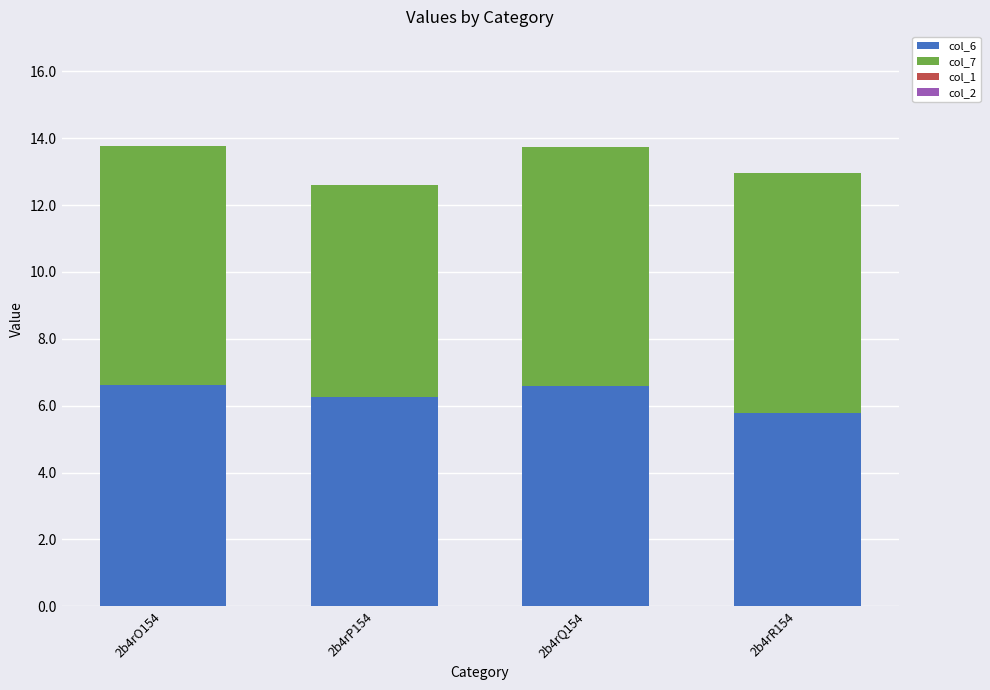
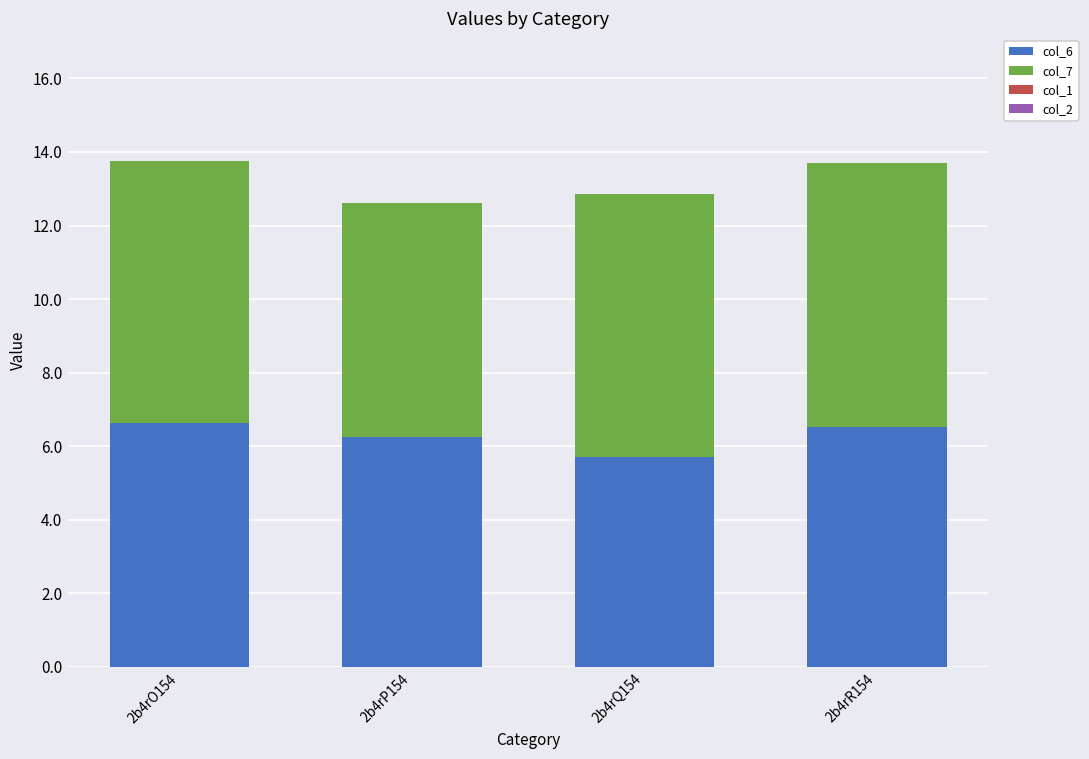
col_6, 2b4rQ154: 6.6 -> 5.7
col_6, 2b4rR154: 5.8 -> 6.5
